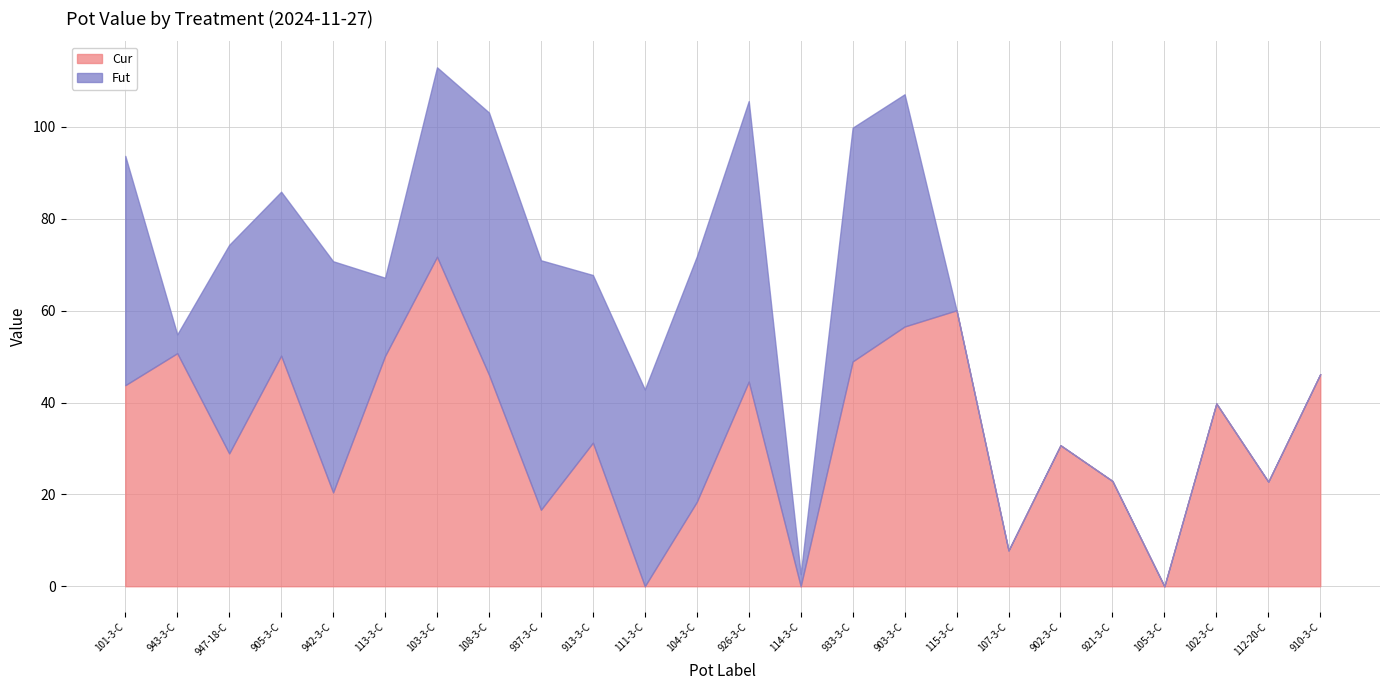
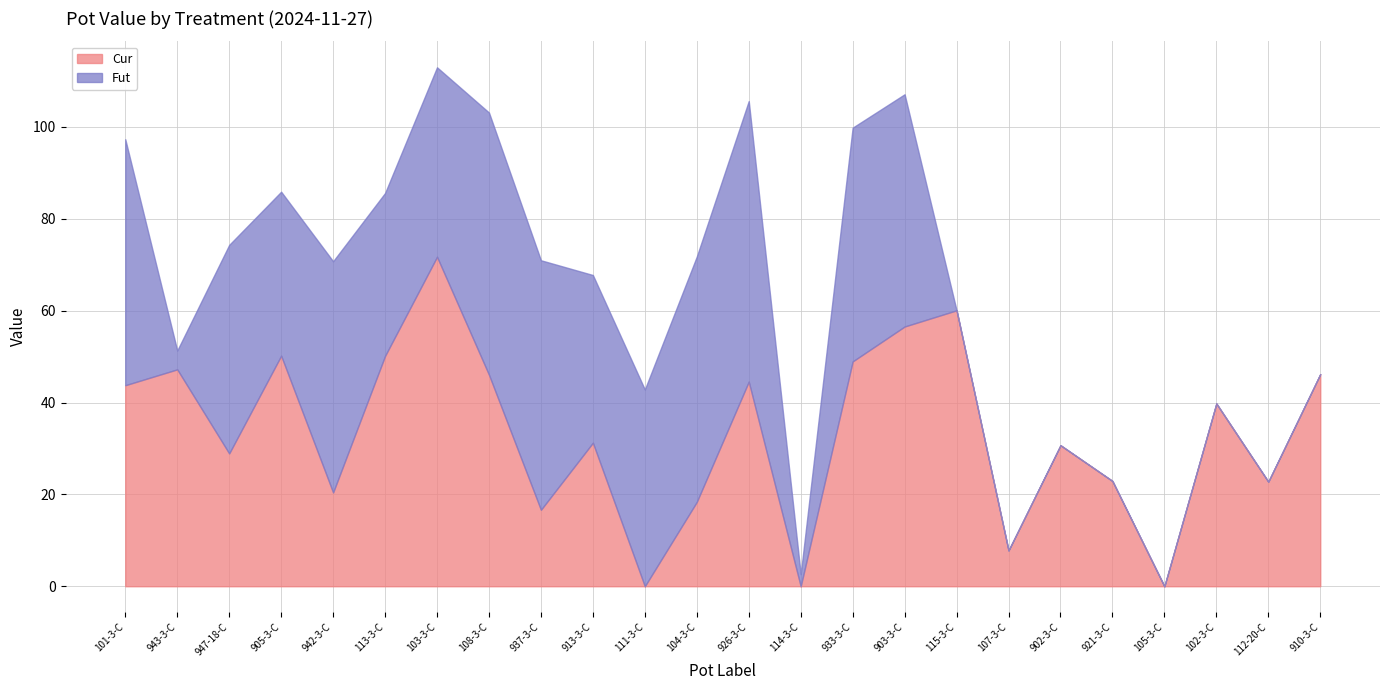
Fut, 101-3-C: 50 -> 54
Cur, 943-3-C: 51 -> 47
Fut, 113-3-C: 17 -> 35
